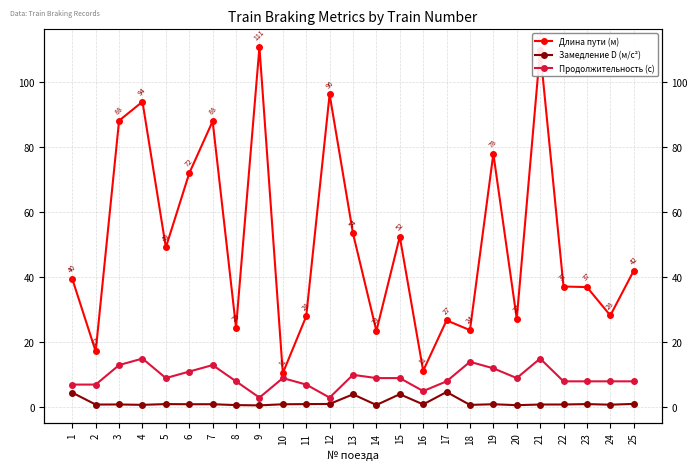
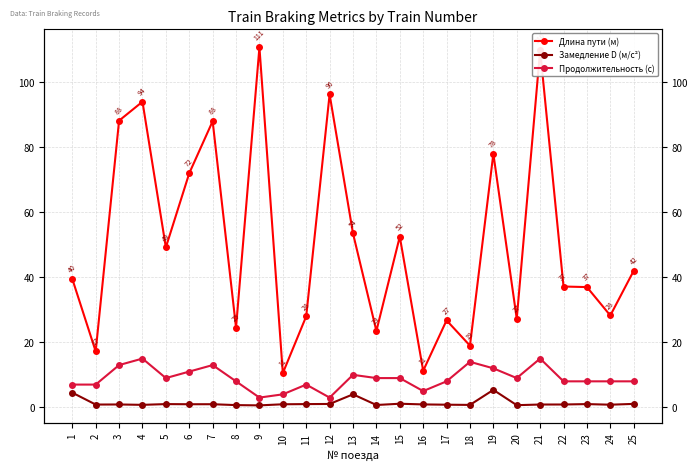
Продолжительность (с), 10: 9 -> 4
Замедление D (м/с²), 15: 4 -> 1
Замедление D (м/с²), 17: 5 -> 1
Длина пути (м), 18: 24 -> 19
Замедление D (м/с²), 19: 1 -> 5
